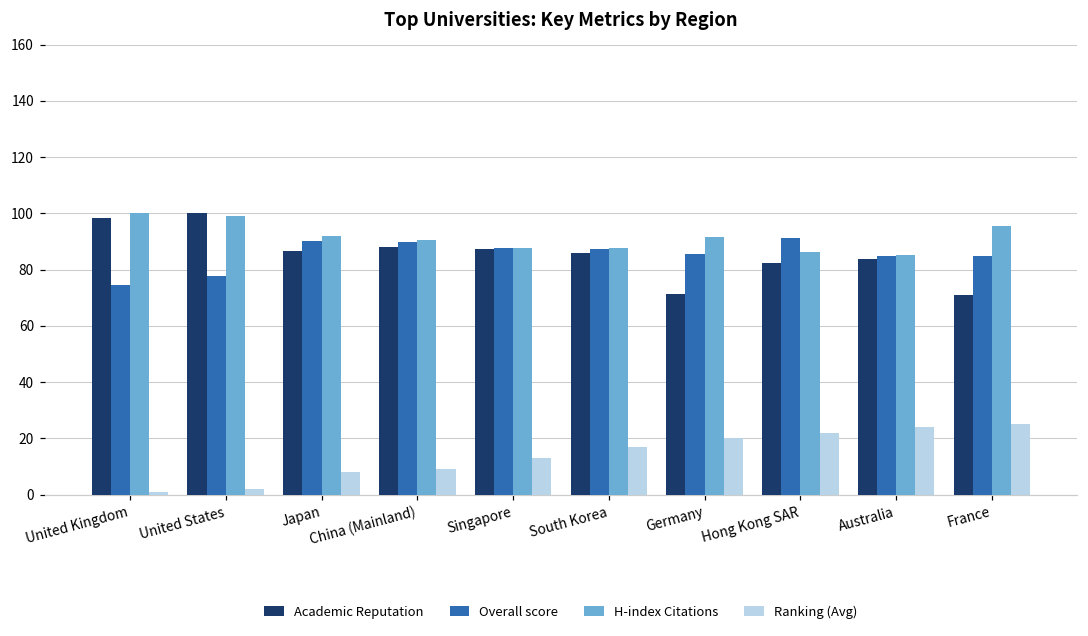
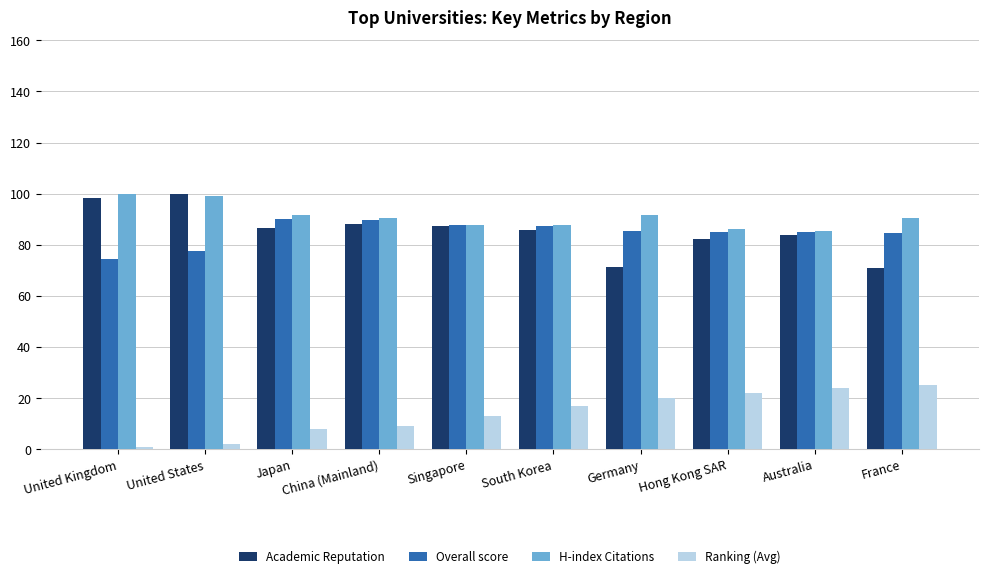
Overall score, Hong Kong SAR: 91 -> 85
H-index Citations, France: 95 -> 91
